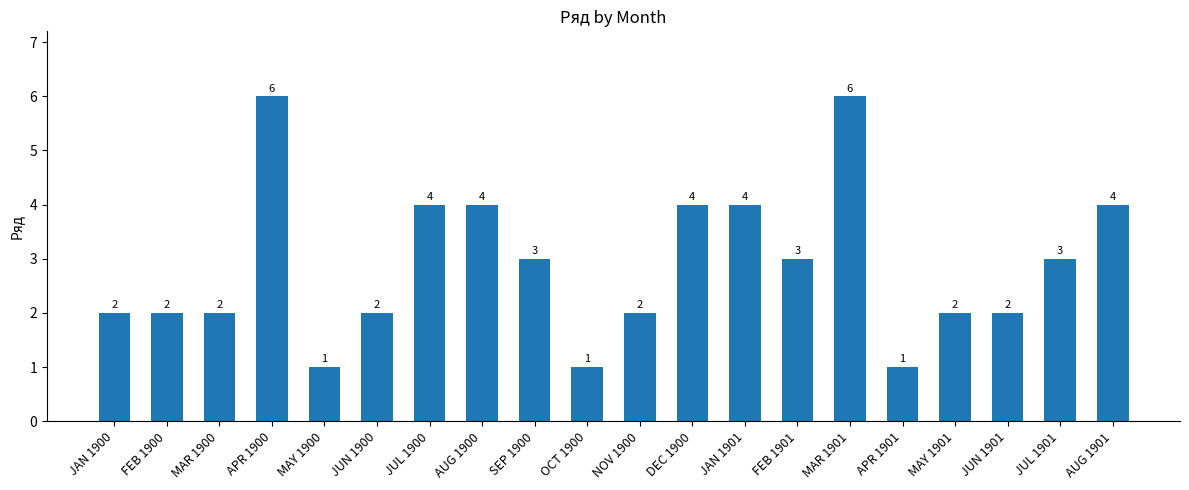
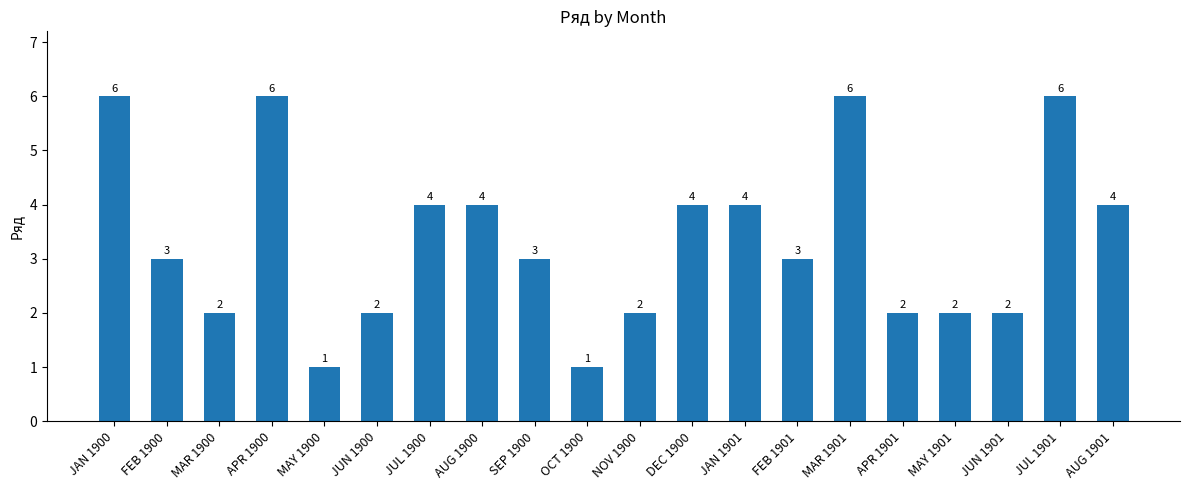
JAN 1900: 2 -> 6
FEB 1900: 2 -> 3
APR 1901: 1 -> 2
JUL 1901: 3 -> 6
